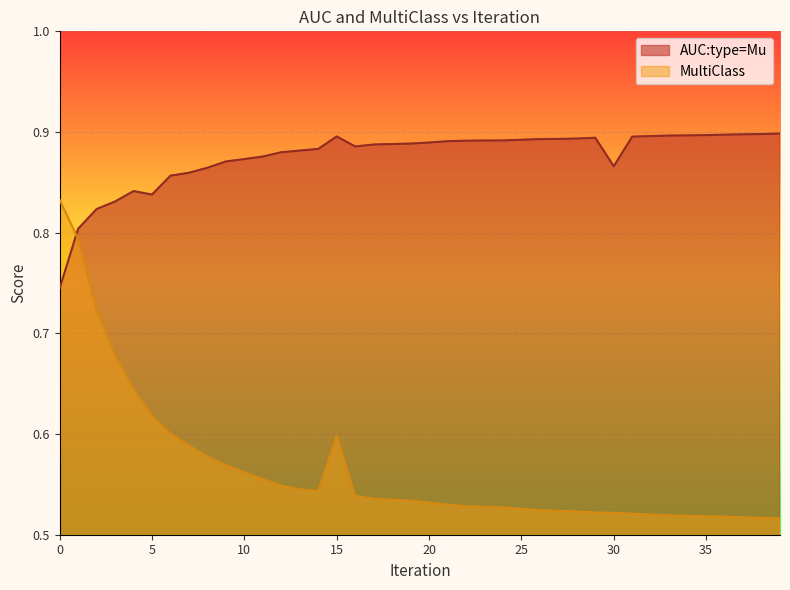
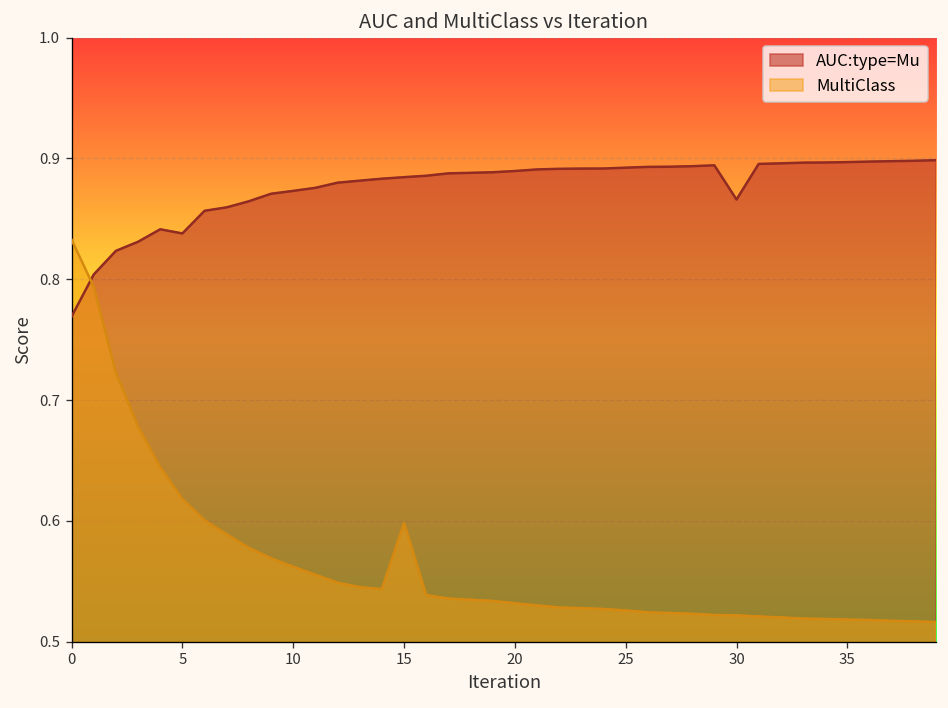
AUC:type=Mu, 0: 0.745 -> 0.769
AUC:type=Mu, 15: 0.896 -> 0.884
